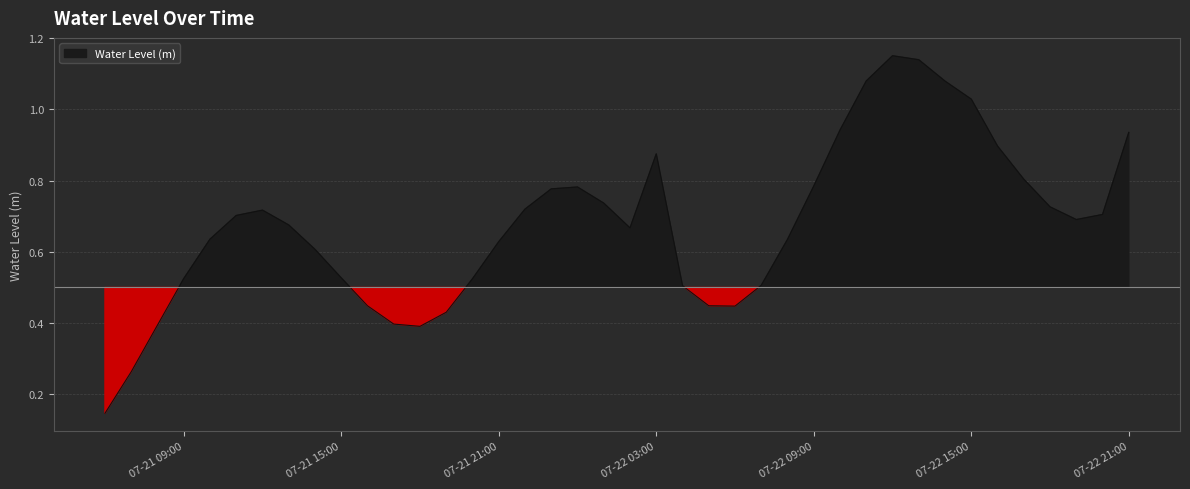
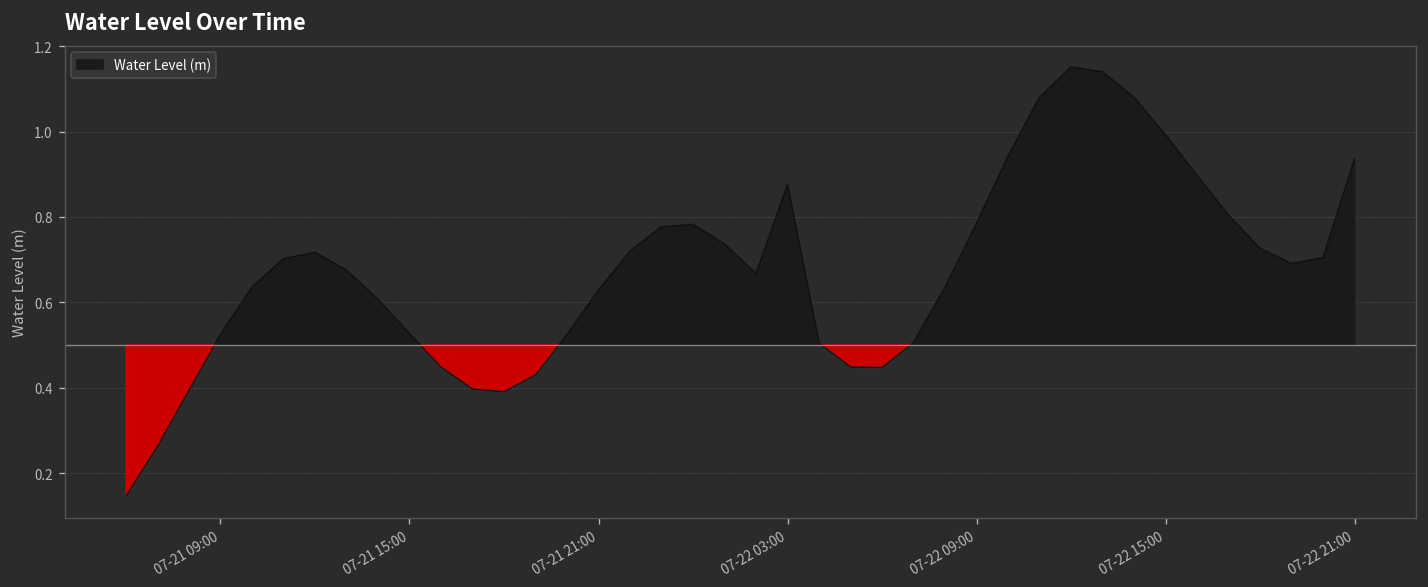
07-22 15:00: 1.03 -> 0.99
